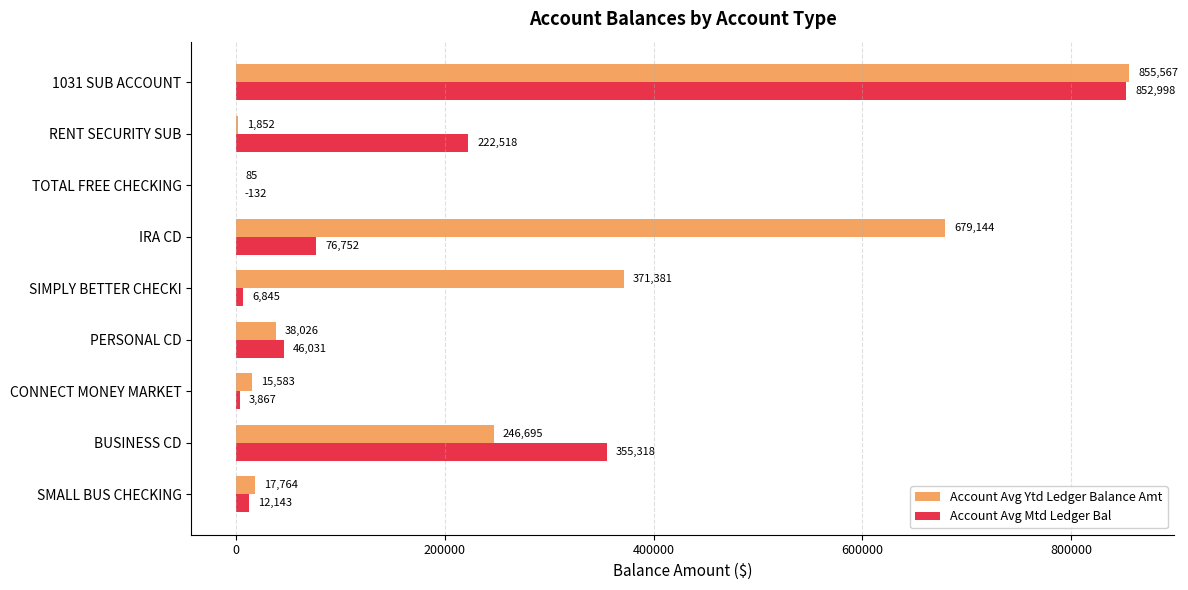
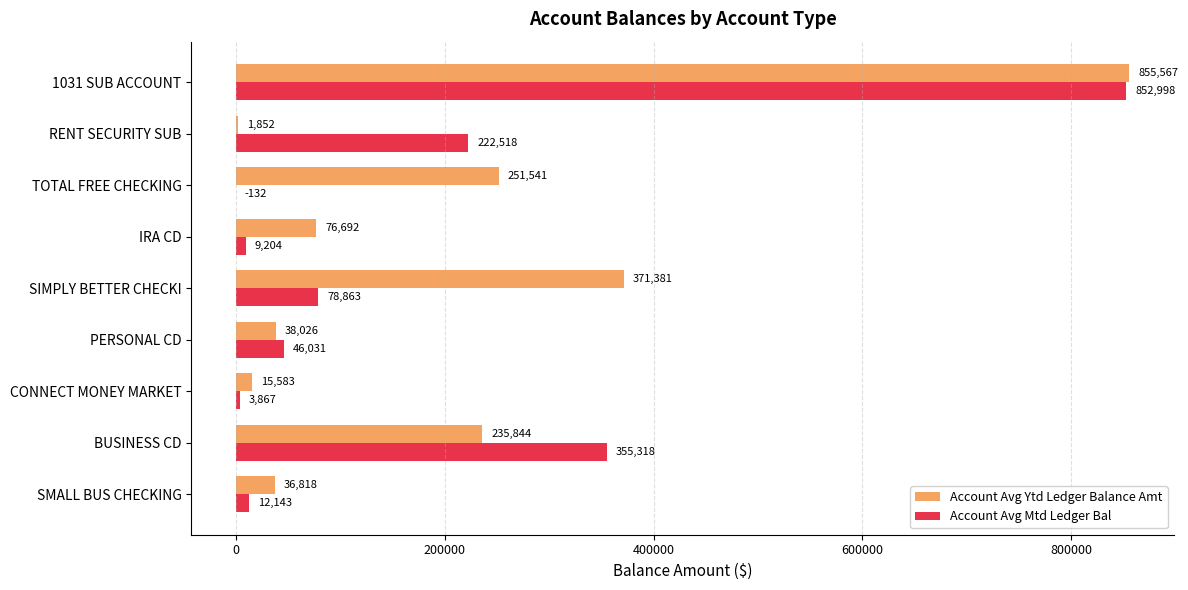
Account Avg Ytd Ledger Balance Amt, TOTAL FREE CHECKING: 85 -> 251,541
Account Avg Ytd Ledger Balance Amt, IRA CD: 679,144 -> 76,692
Account Avg Mtd Ledger Bal, IRA CD: 76,752 -> 9,204
Account Avg Mtd Ledger Bal, SIMPLY BETTER CHECKI: 6,845 -> 78,863
Account Avg Ytd Ledger Balance Amt, BUSINESS CD: 246,695 -> 235,844
Account Avg Ytd Ledger Balance Amt, SMALL BUS CHECKING: 17,764 -> 36,818
